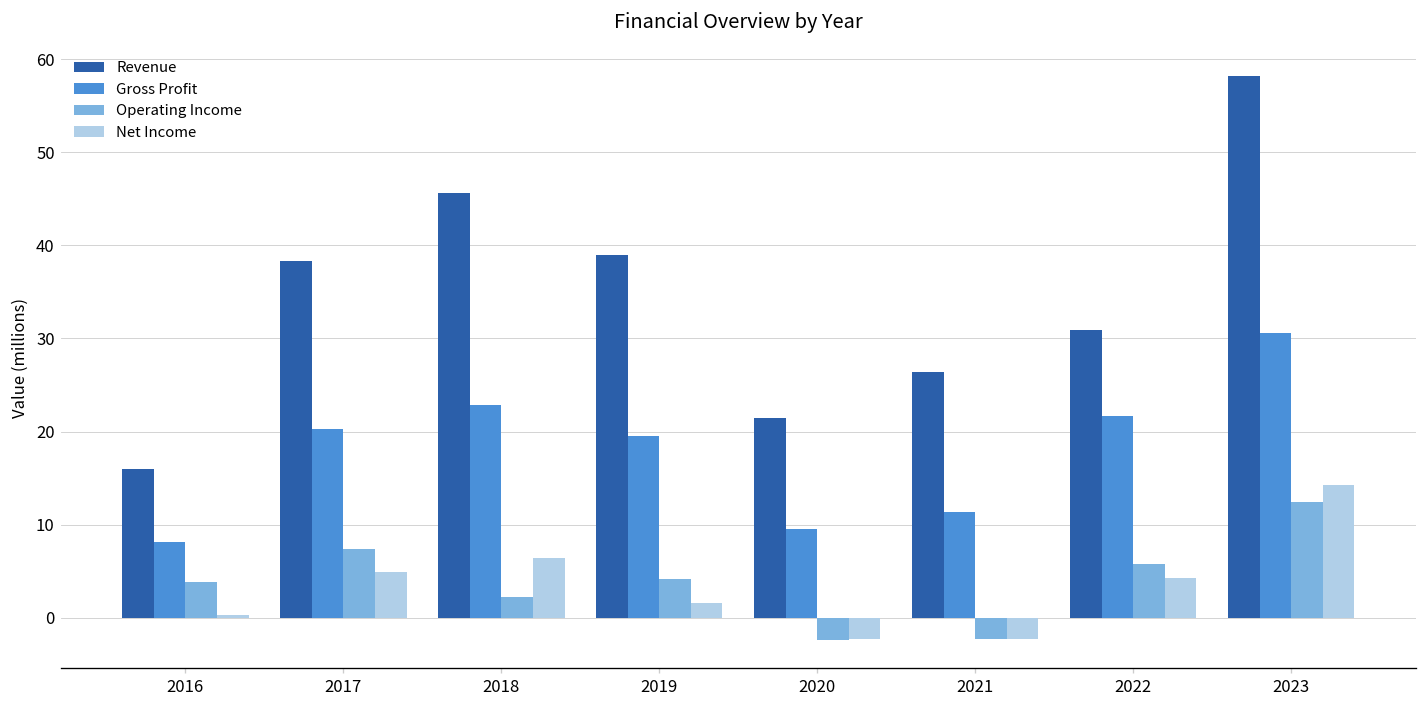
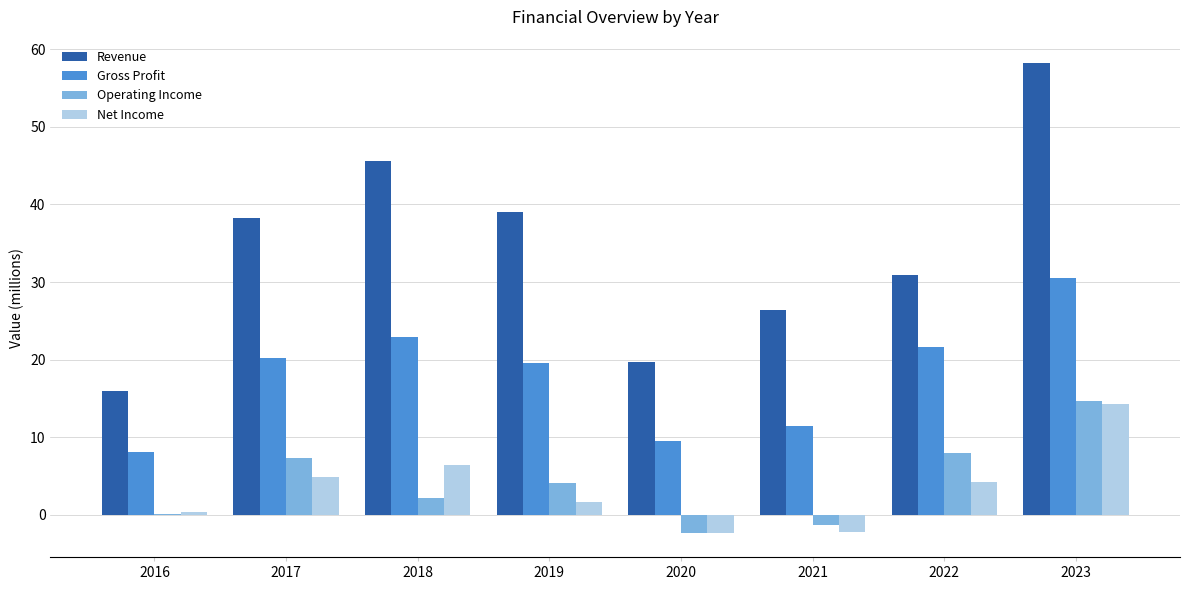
Operating Income, 2016: 4 -> 0
Revenue, 2020: 21 -> 20
Operating Income, 2021: -2 -> -1
Operating Income, 2022: 6 -> 8
Operating Income, 2023: 12 -> 15
